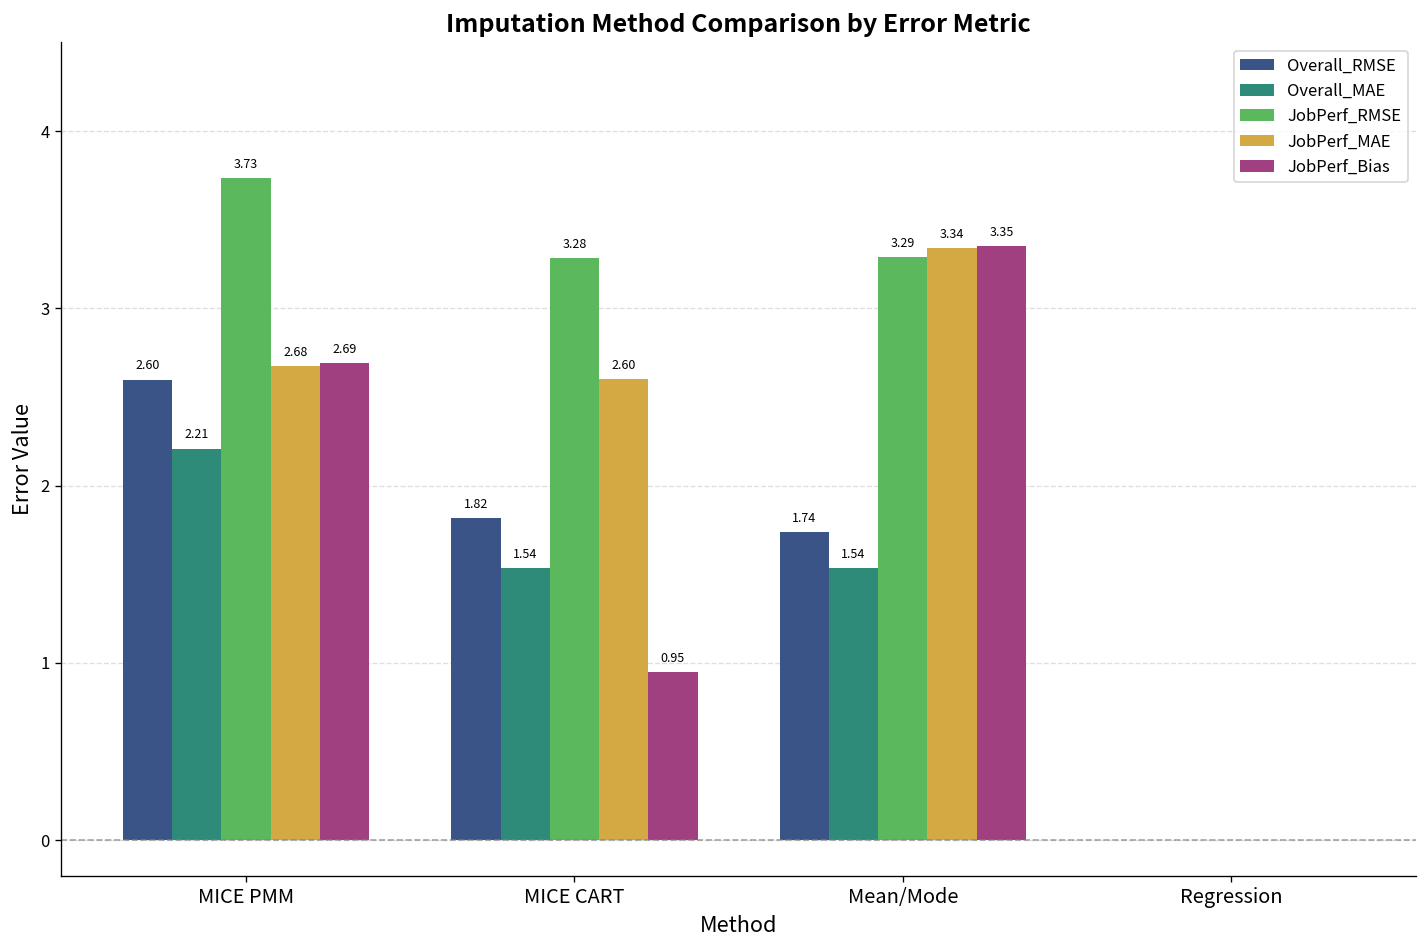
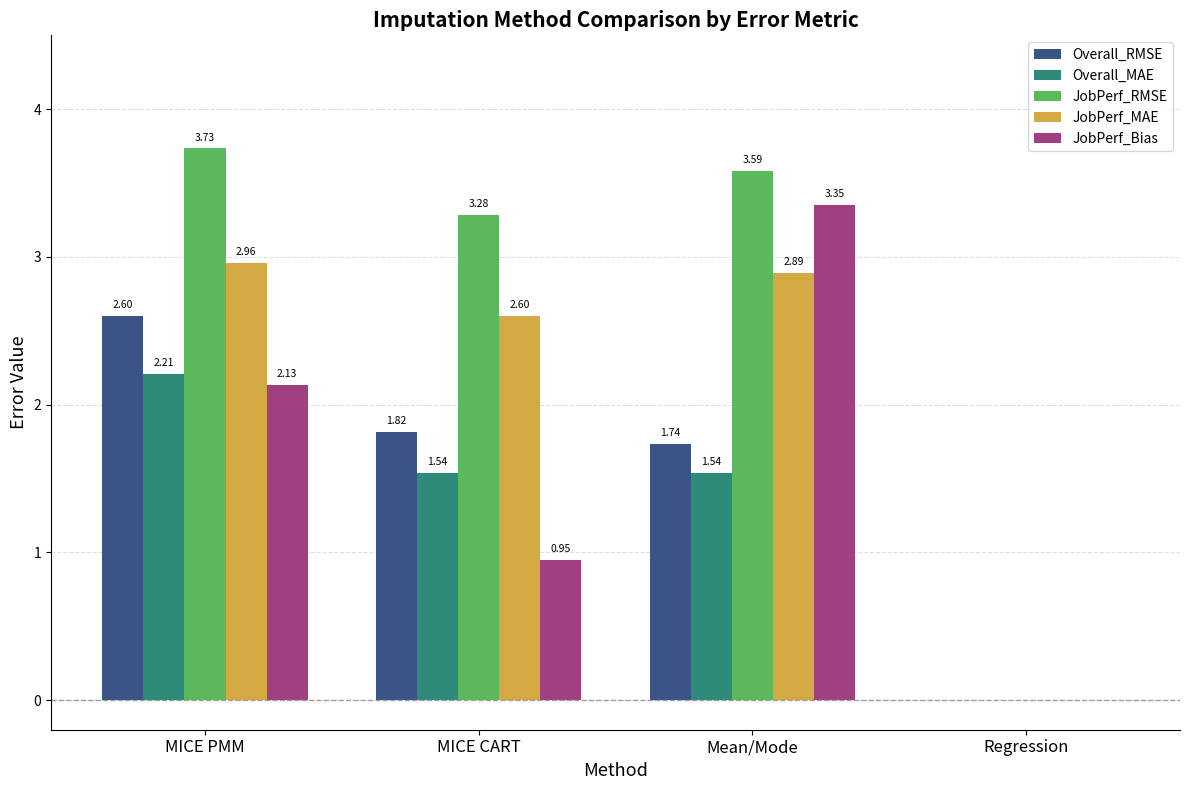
JobPerf_MAE, MICE PMM: 2.68 -> 2.96
JobPerf_Bias, MICE PMM: 2.69 -> 2.13
JobPerf_RMSE, Mean/Mode: 3.29 -> 3.59
JobPerf_MAE, Mean/Mode: 3.34 -> 2.89
